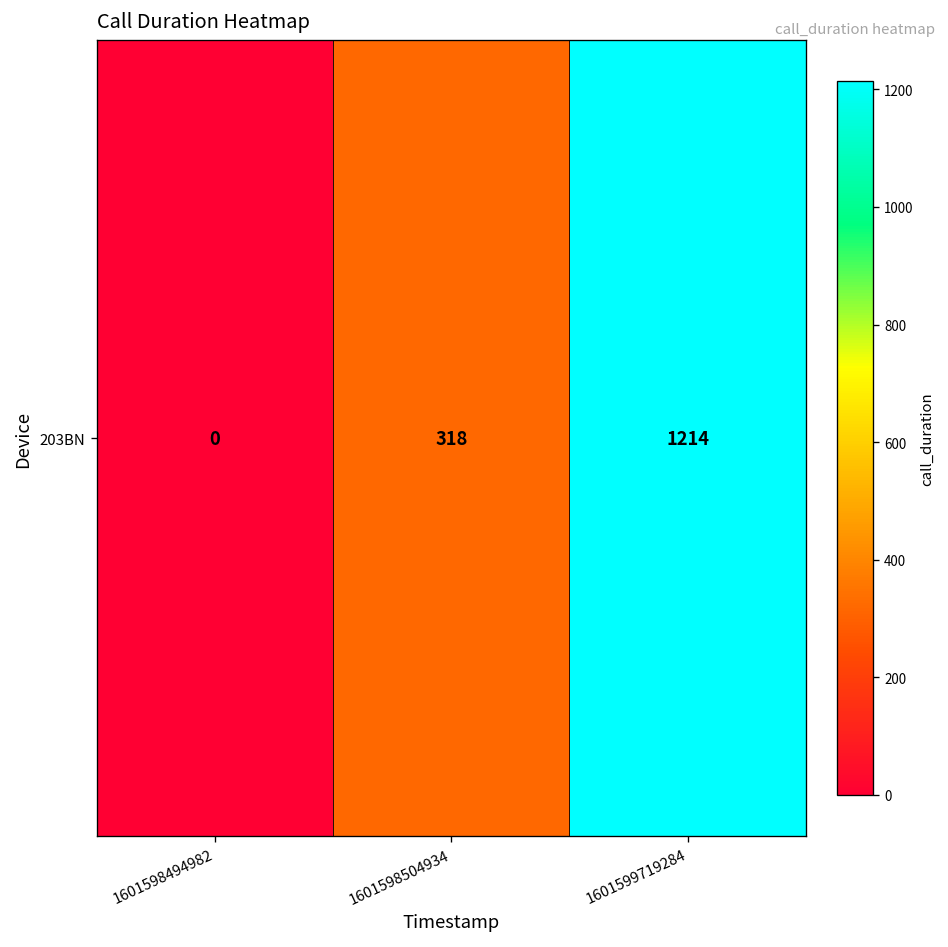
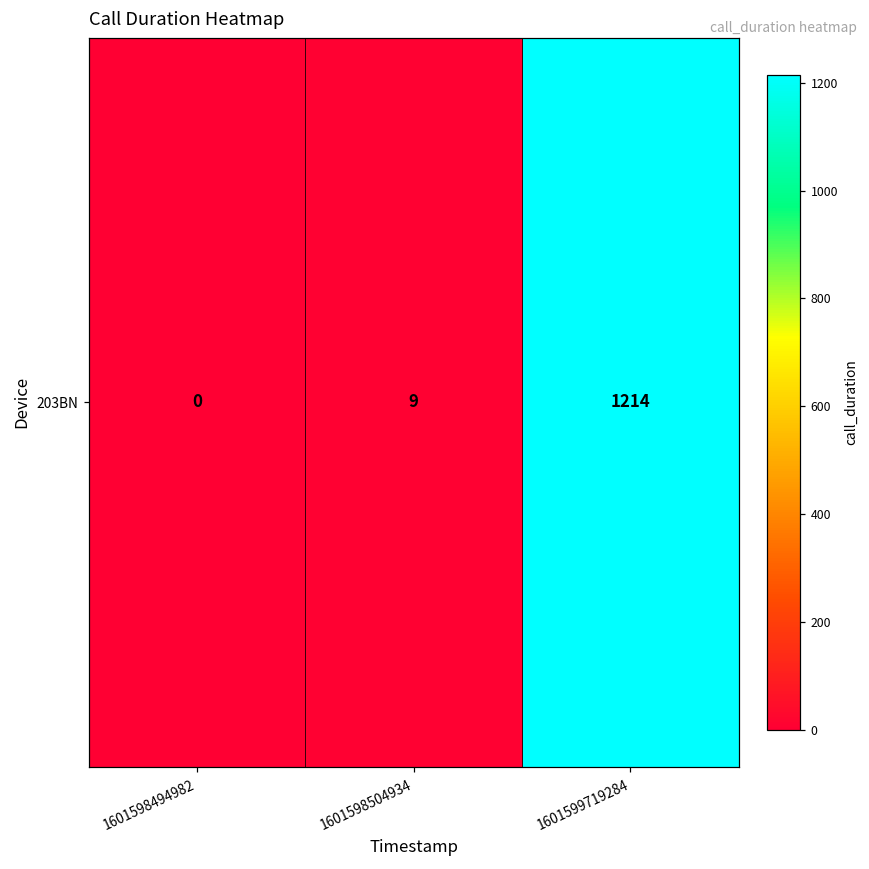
203BN, 1601598504934: 318 -> 9
